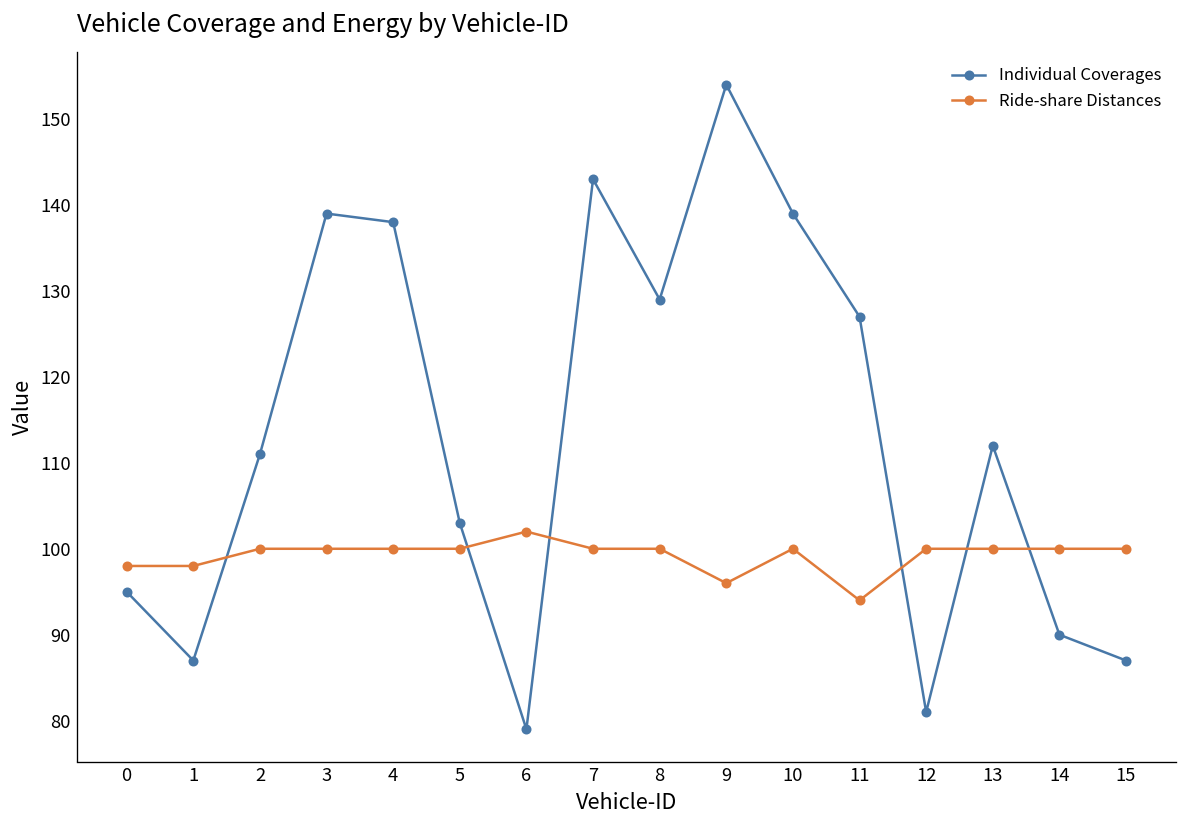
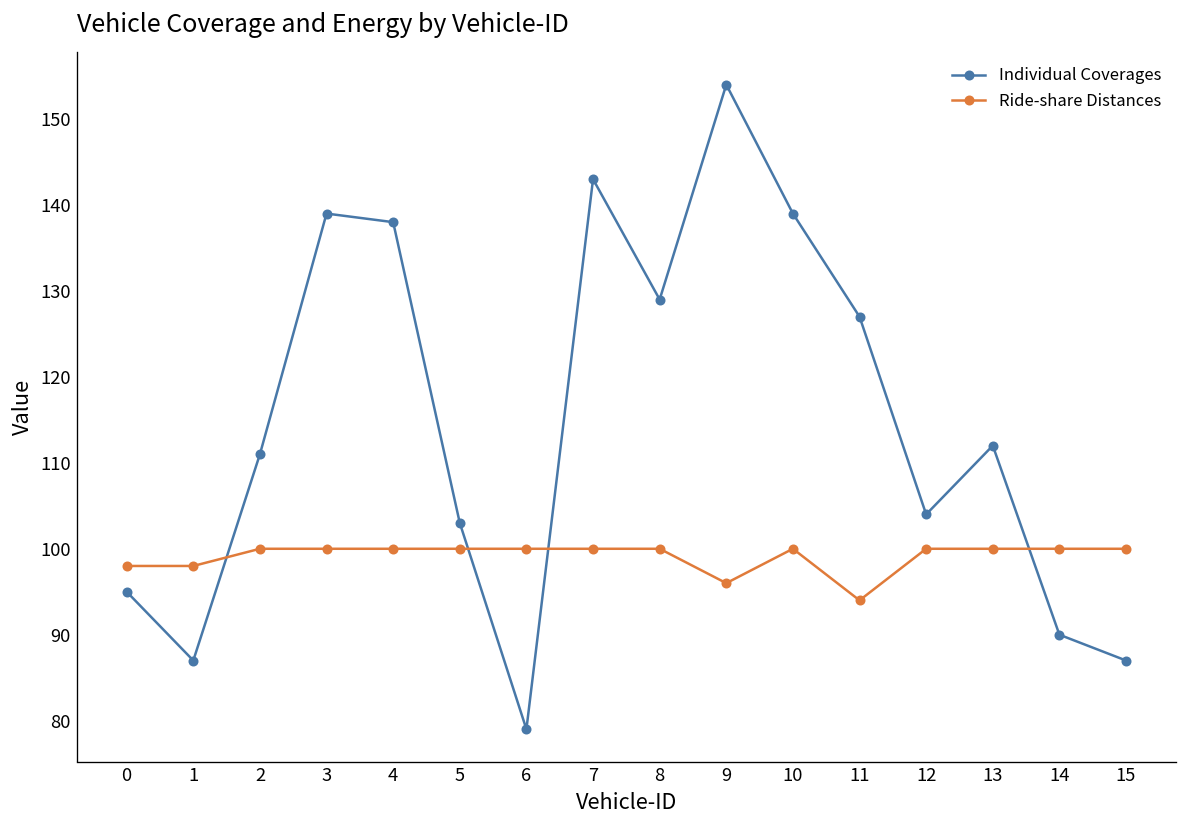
Ride-share Distances, 6: 102 -> 100
Individual Coverages, 12: 81 -> 104
